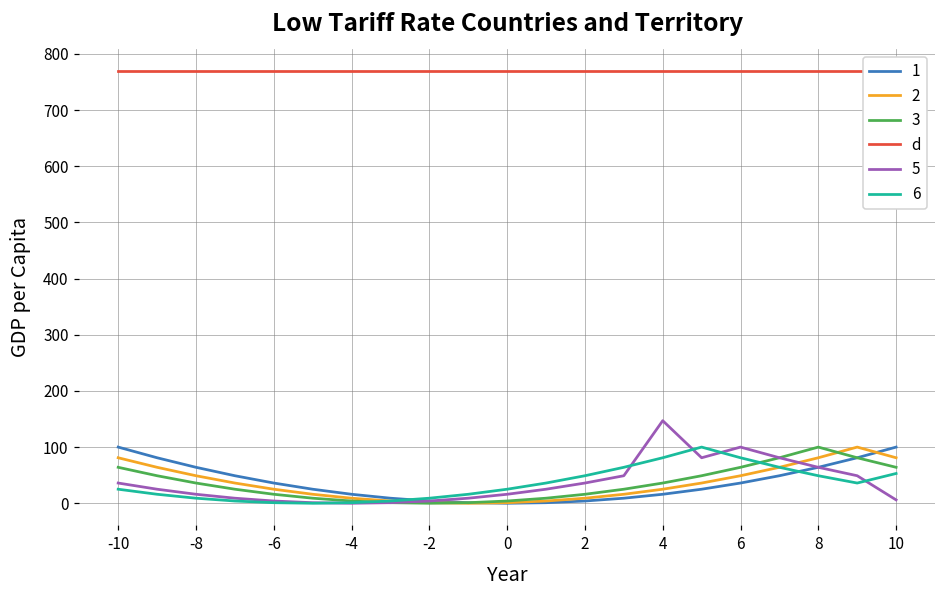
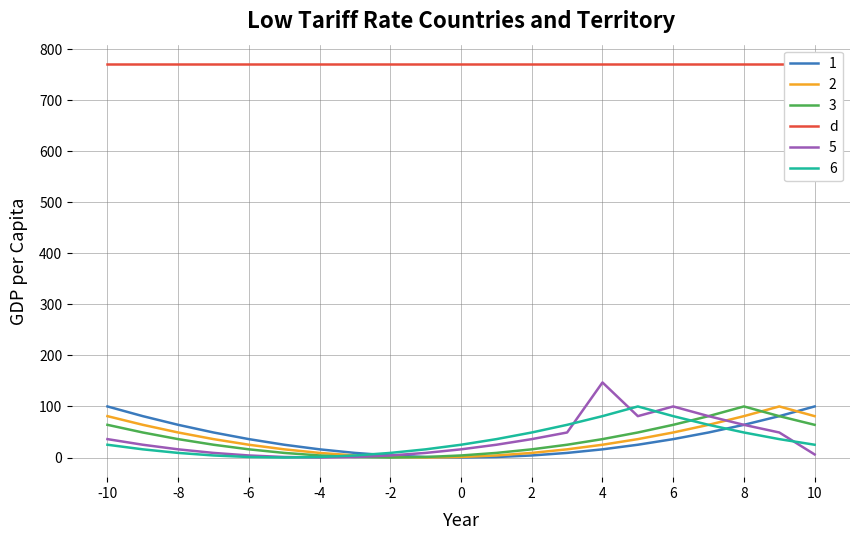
6, 10: 50 -> 30
